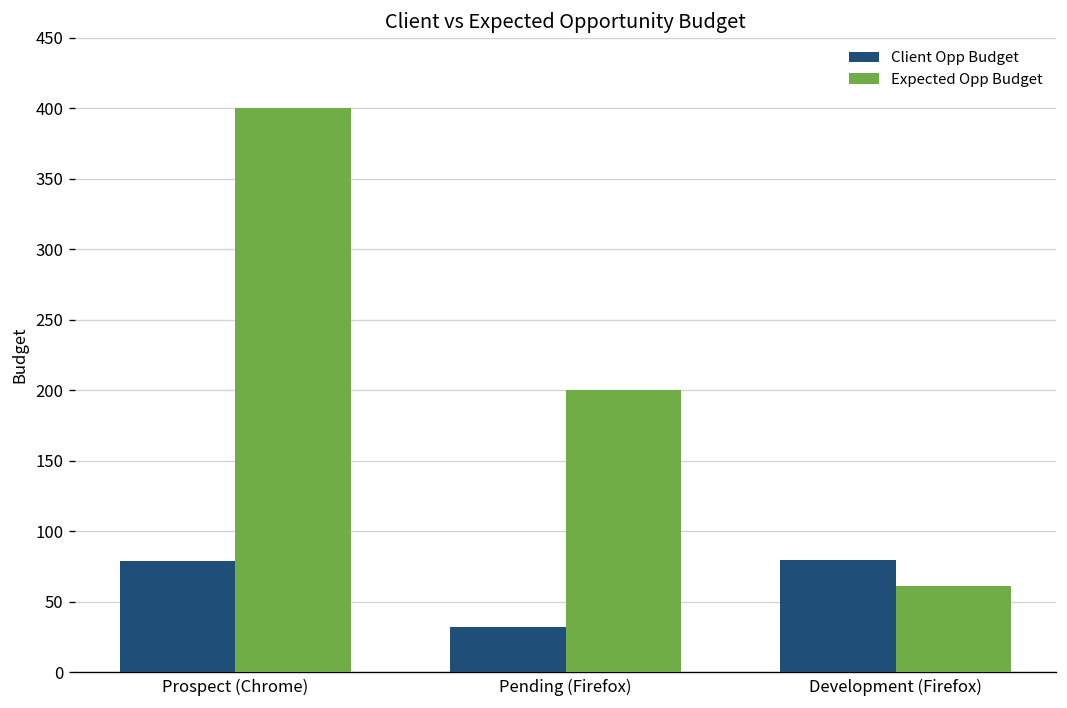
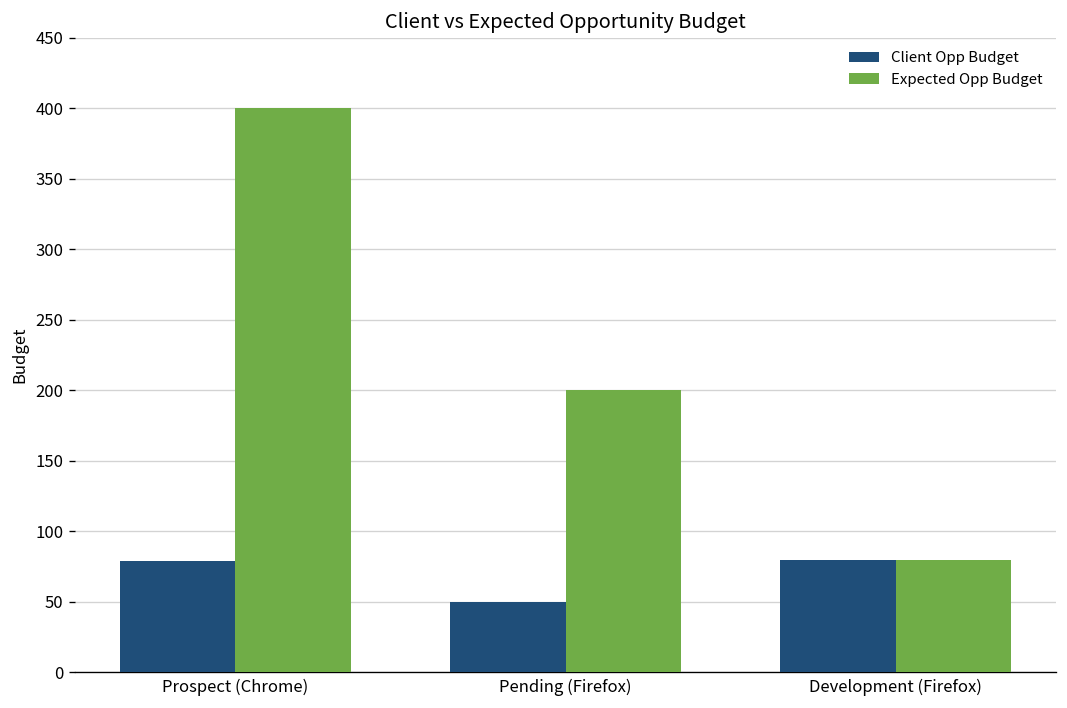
Client Opp Budget, Pending (Firefox): 32 -> 50
Expected Opp Budget, Development (Firefox): 61 -> 80
